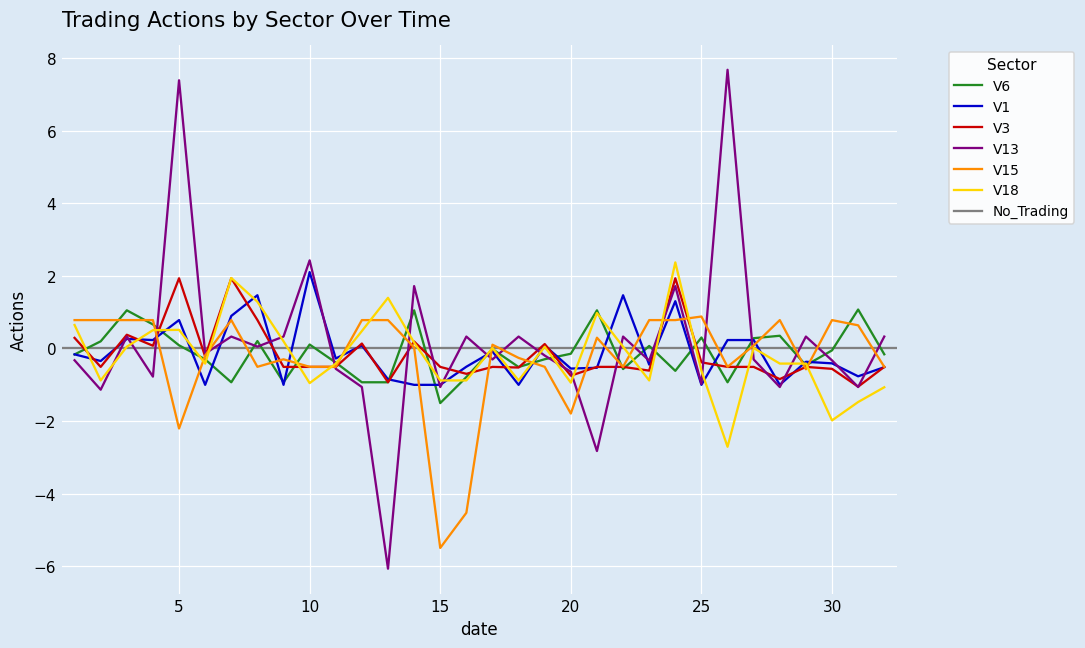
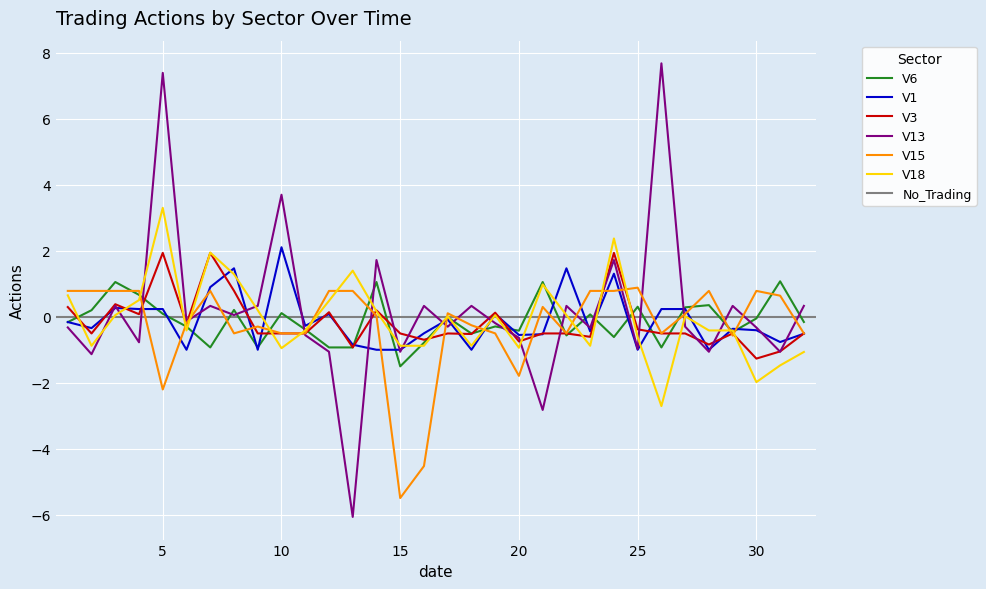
V1, 5: 0.8 -> 0.2
V18, 5: 0.5 -> 3.3
V13, 10: 2.4 -> 3.7
V6, 20: -0.1 -> -0.4
V3, 30: -0.6 -> -1.3
